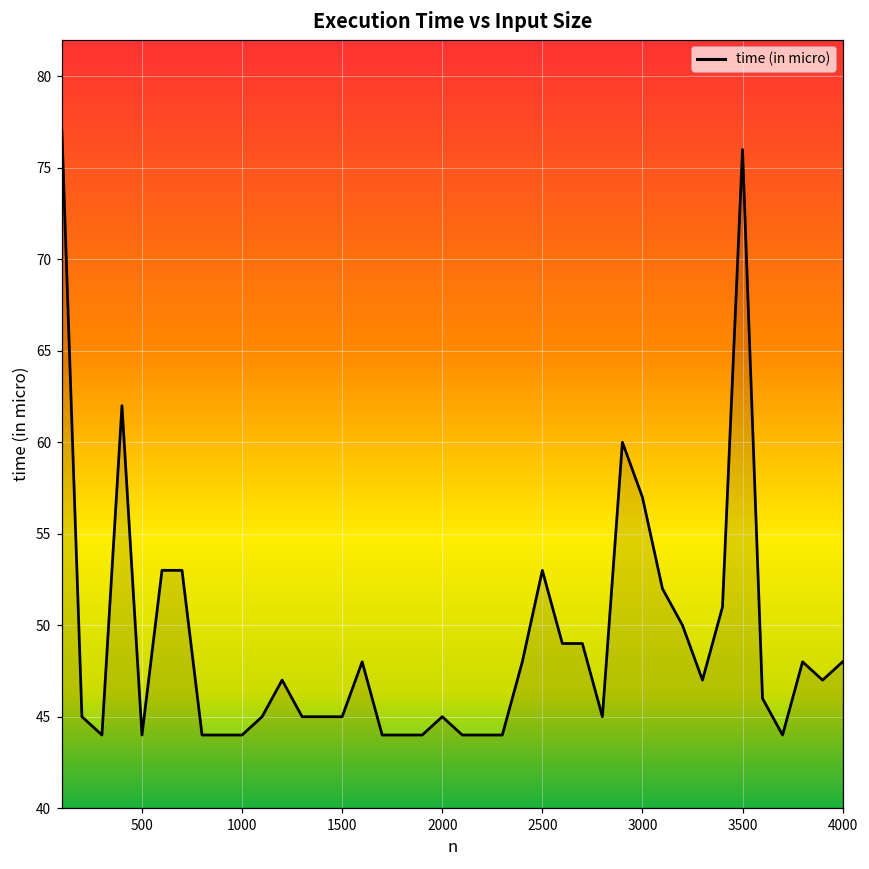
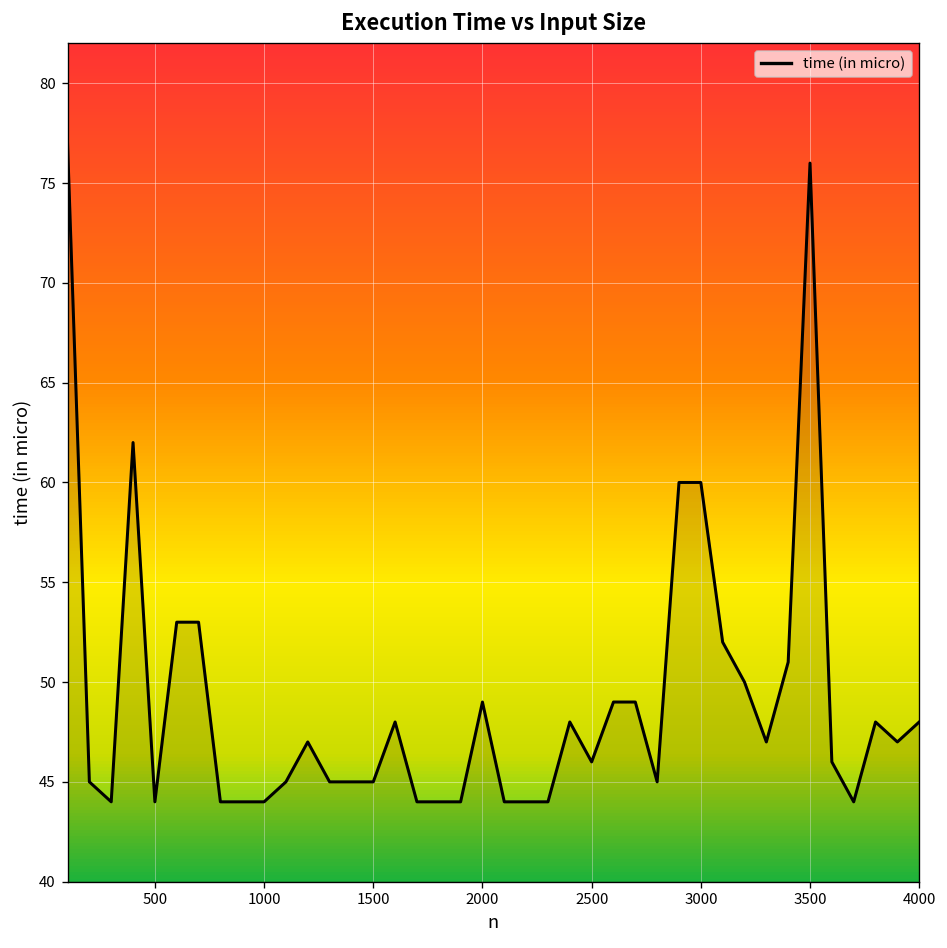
2000: 45 -> 49
2500: 53 -> 46
3000: 57 -> 60
